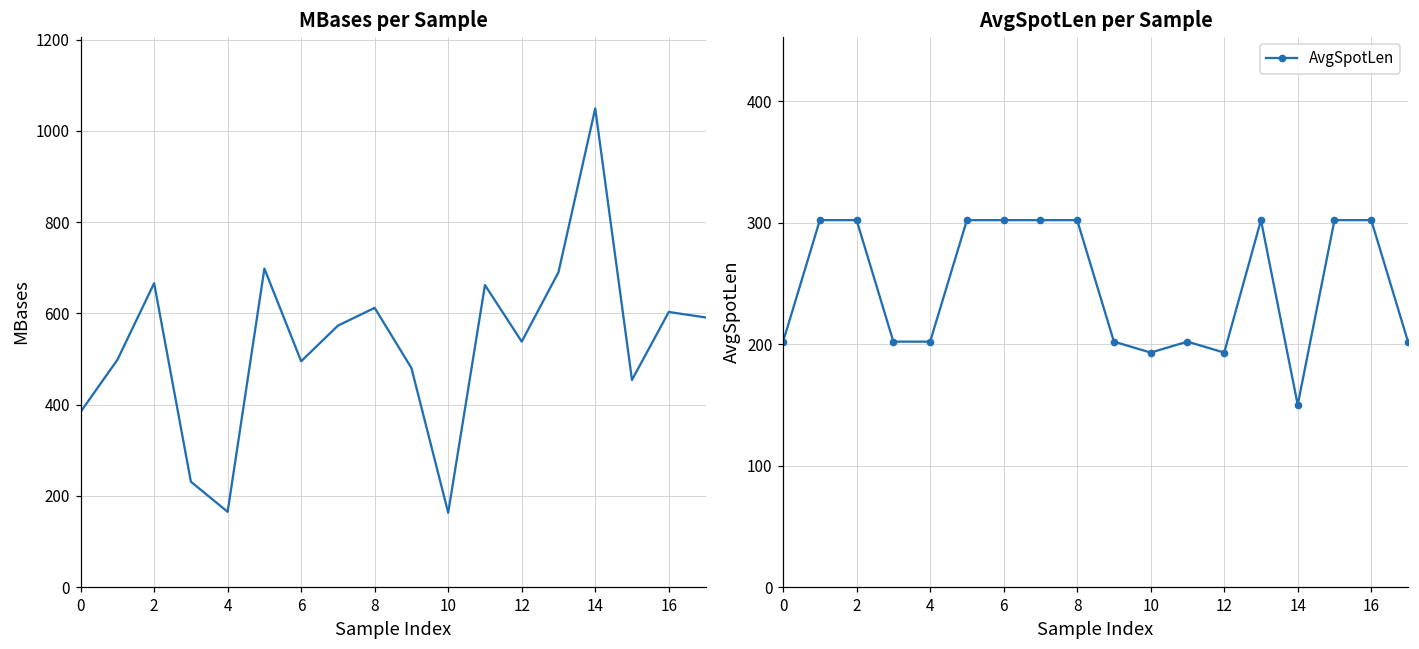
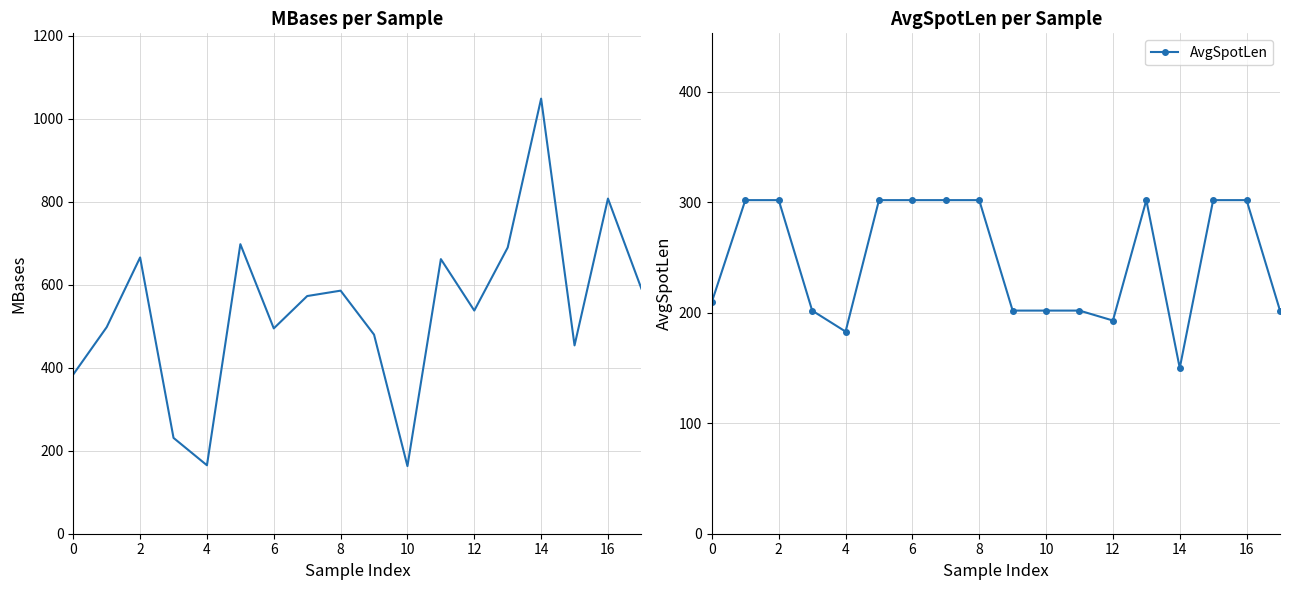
MBases per Sample, 8: 610 -> 590
MBases per Sample, 16: 600 -> 810
AvgSpotLen per Sample, 0: 202 -> 210
AvgSpotLen per Sample, 4: 202 -> 183
AvgSpotLen per Sample, 10: 193 -> 202
